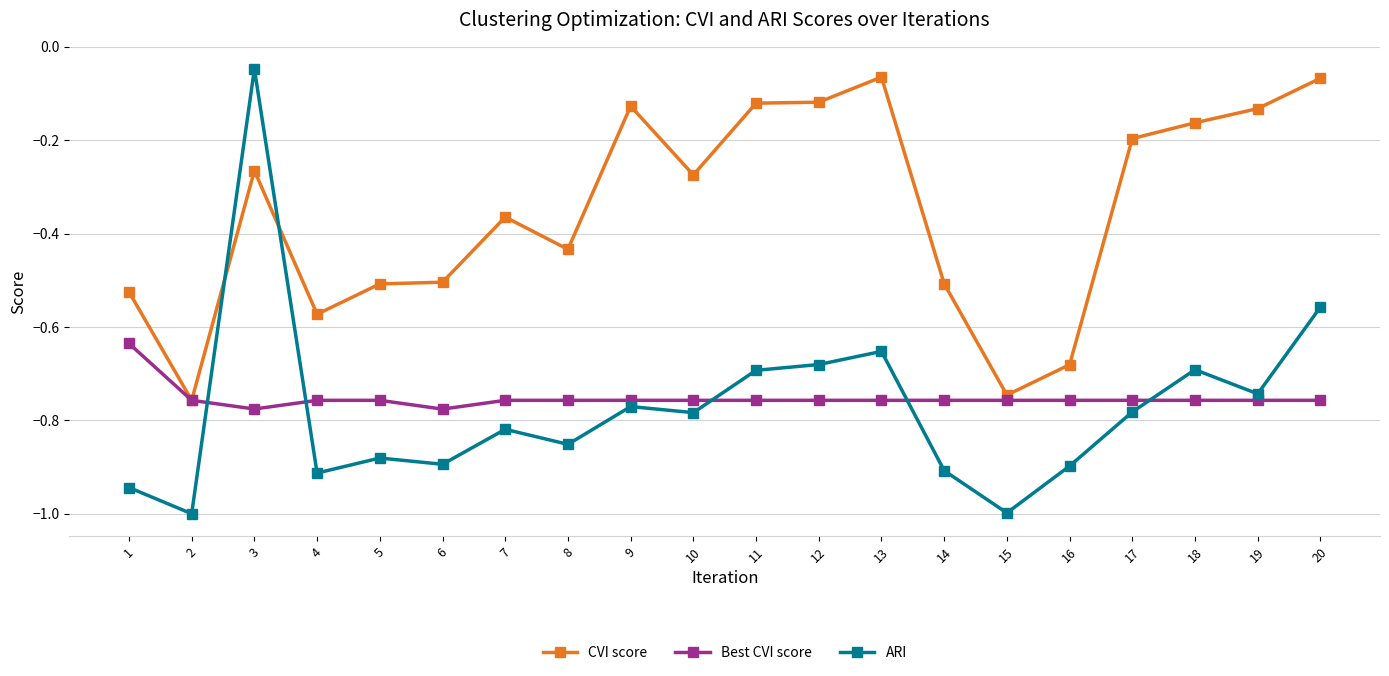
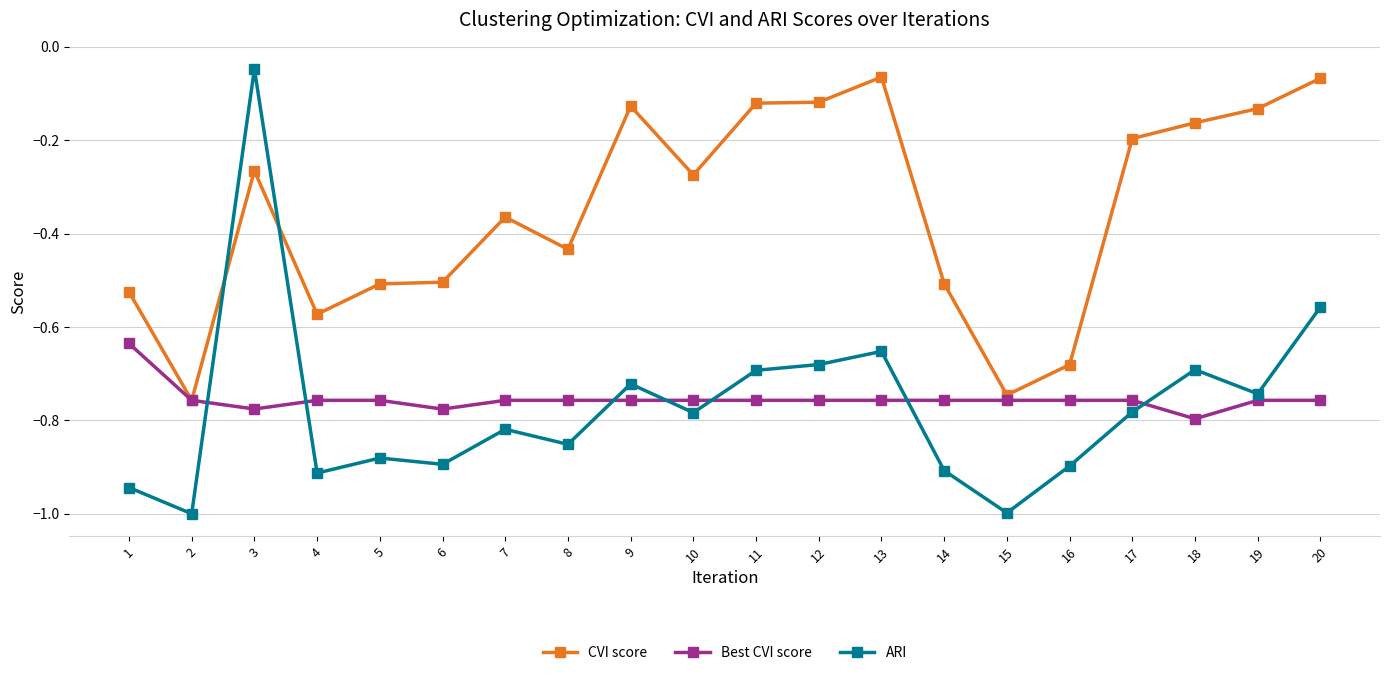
ARI, 9: -0.77 -> -0.72
Best CVI score, 18: -0.76 -> -0.80
